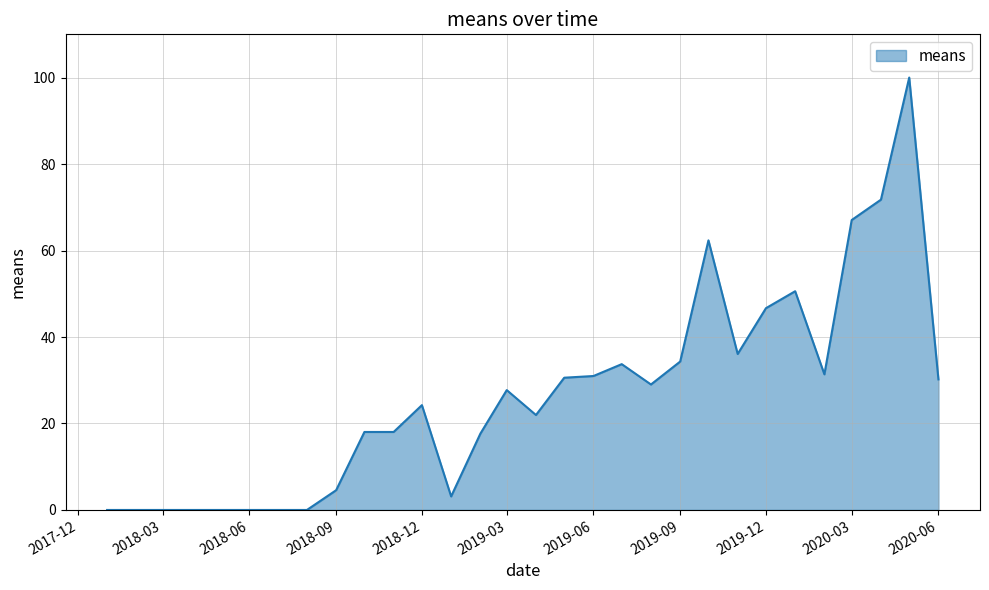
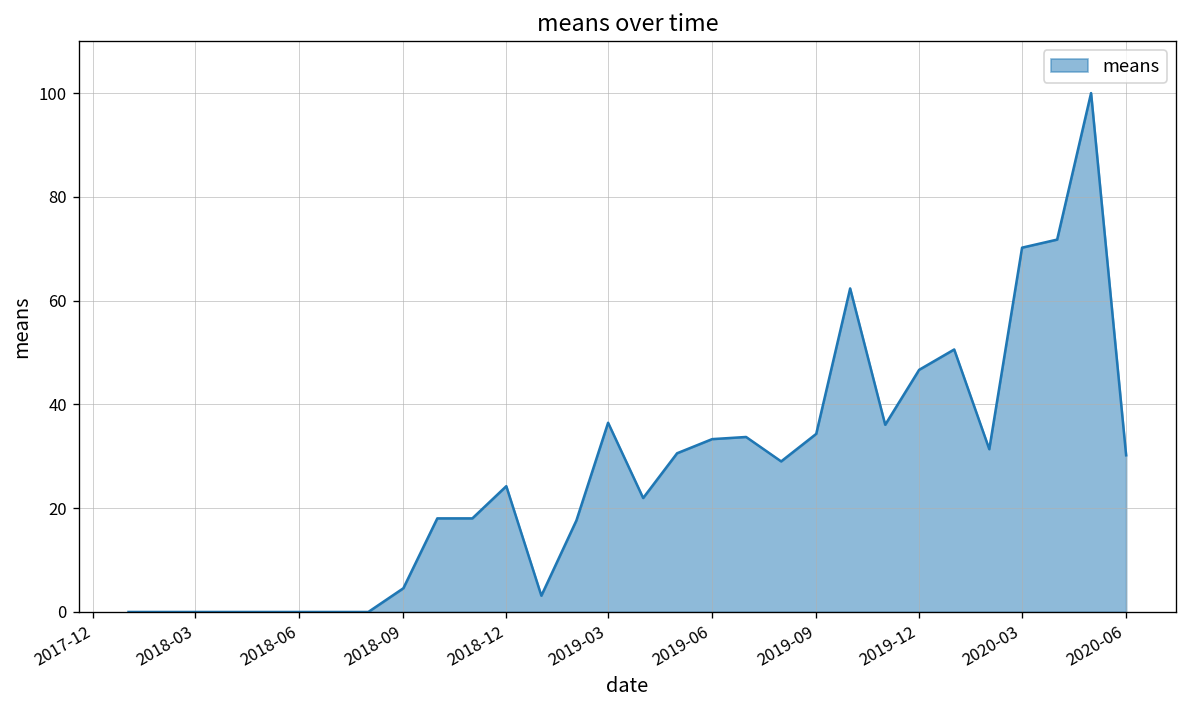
2019-03: 28 -> 36
2019-06: 31 -> 33
2020-03: 67 -> 70
